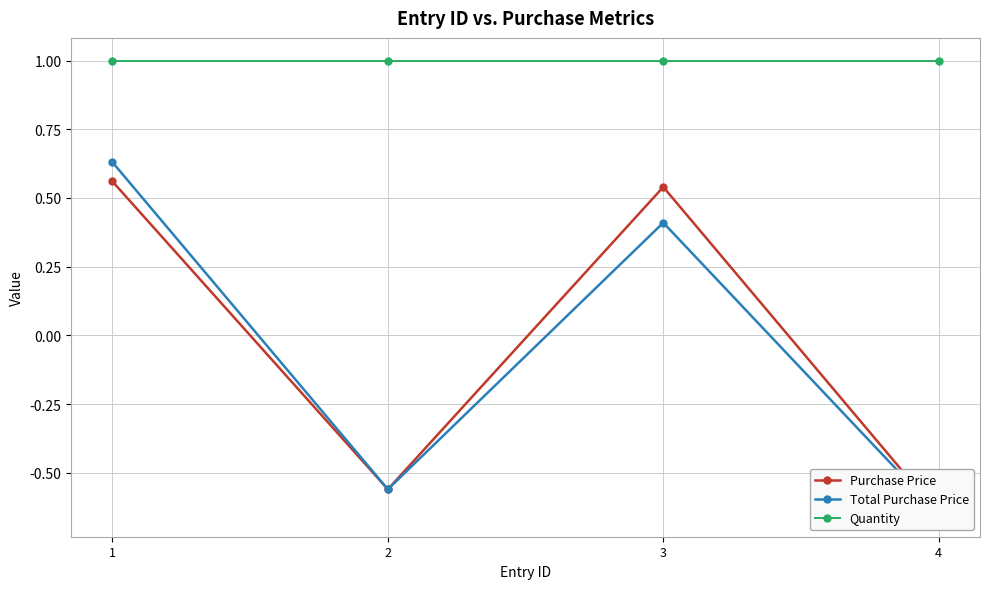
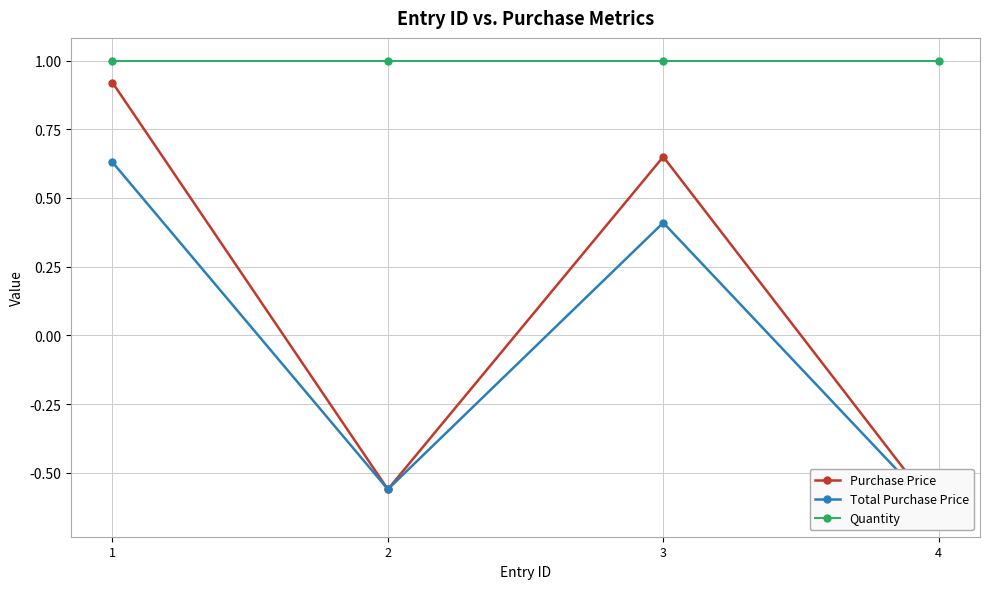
Purchase Price, 1: 0.56 -> 0.92
Purchase Price, 3: 0.54 -> 0.65
